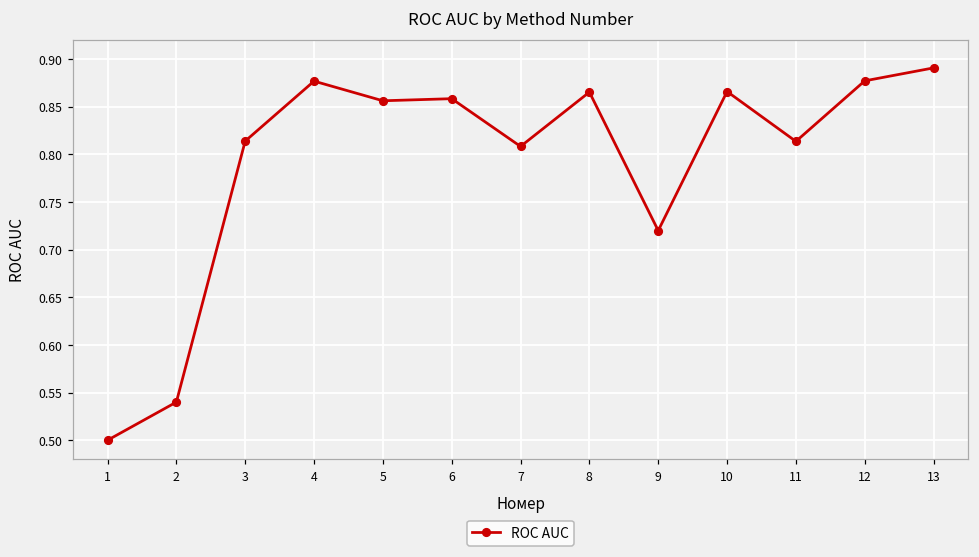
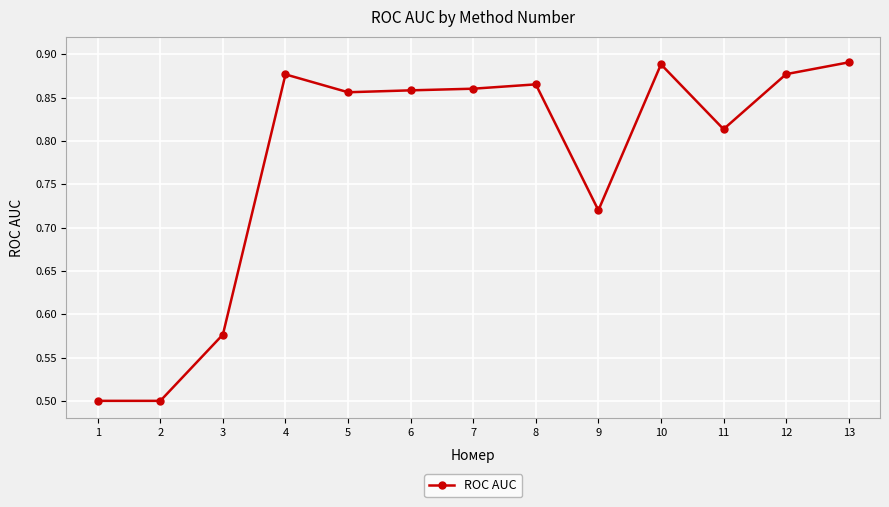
2: 0.54 -> 0.50
3: 0.81 -> 0.58
7: 0.81 -> 0.86
10: 0.87 -> 0.89
